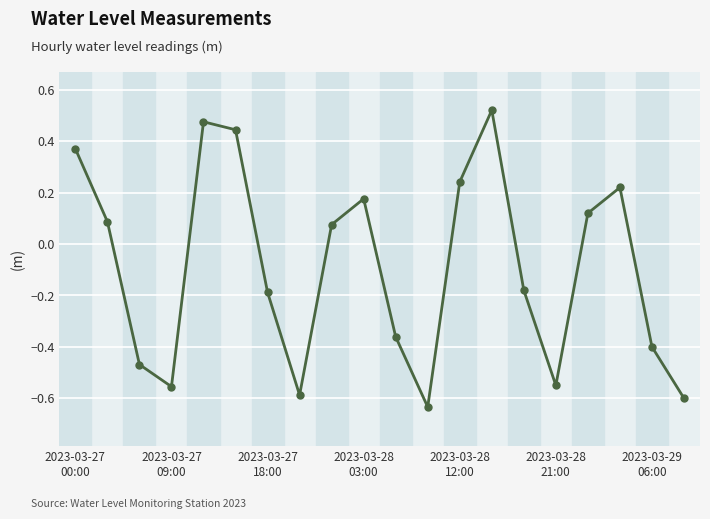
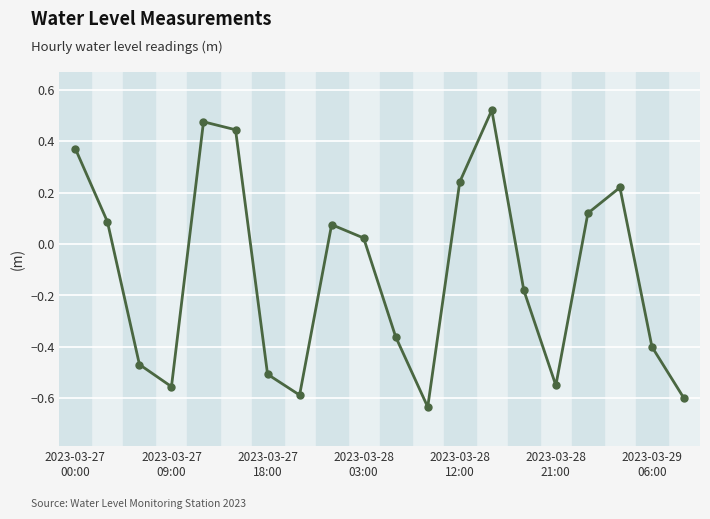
2023-03-27 18:00: -0.19 -> -0.51
2023-03-28 03:00: 0.18 -> 0.02
